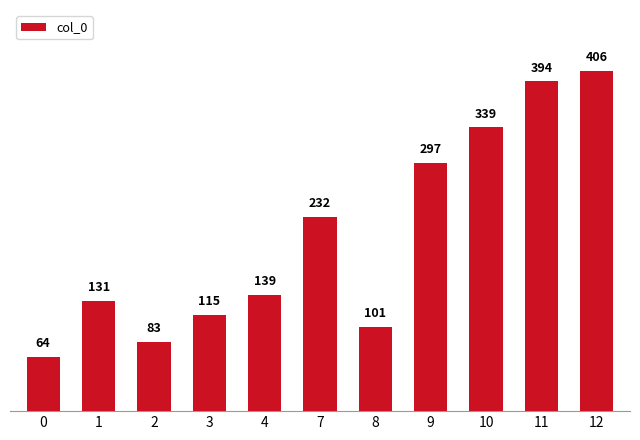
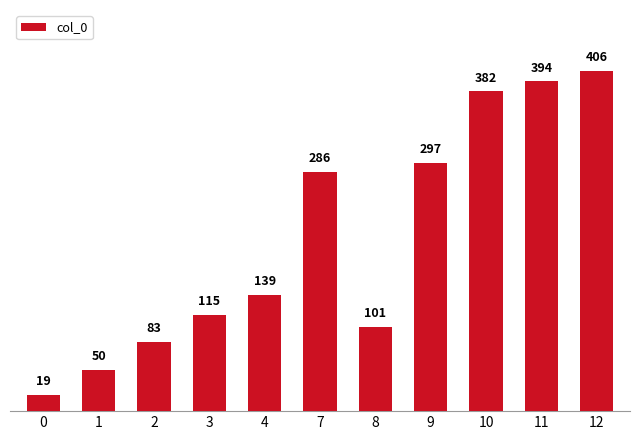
0: 64 -> 19
1: 131 -> 50
7: 232 -> 286
10: 339 -> 382
